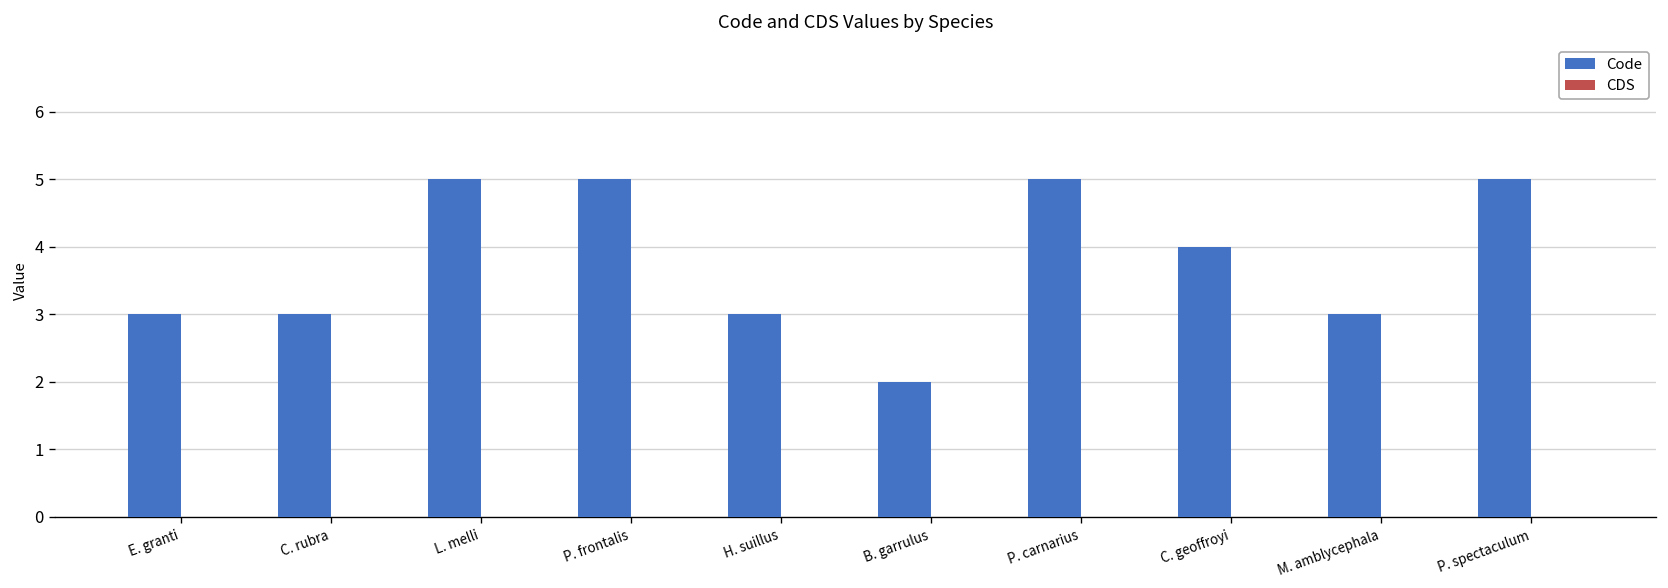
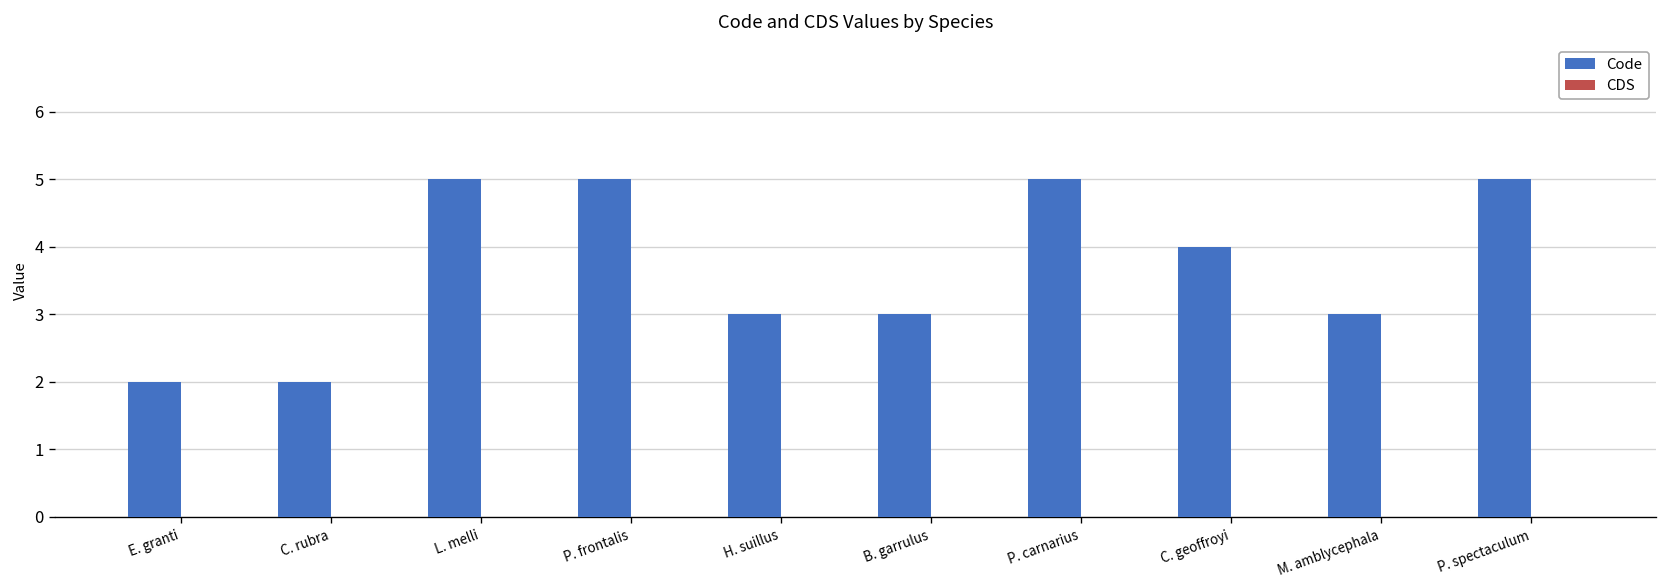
Code, E. granti: 3 -> 2
Code, C. rubra: 3 -> 2
Code, B. garrulus: 2 -> 3
